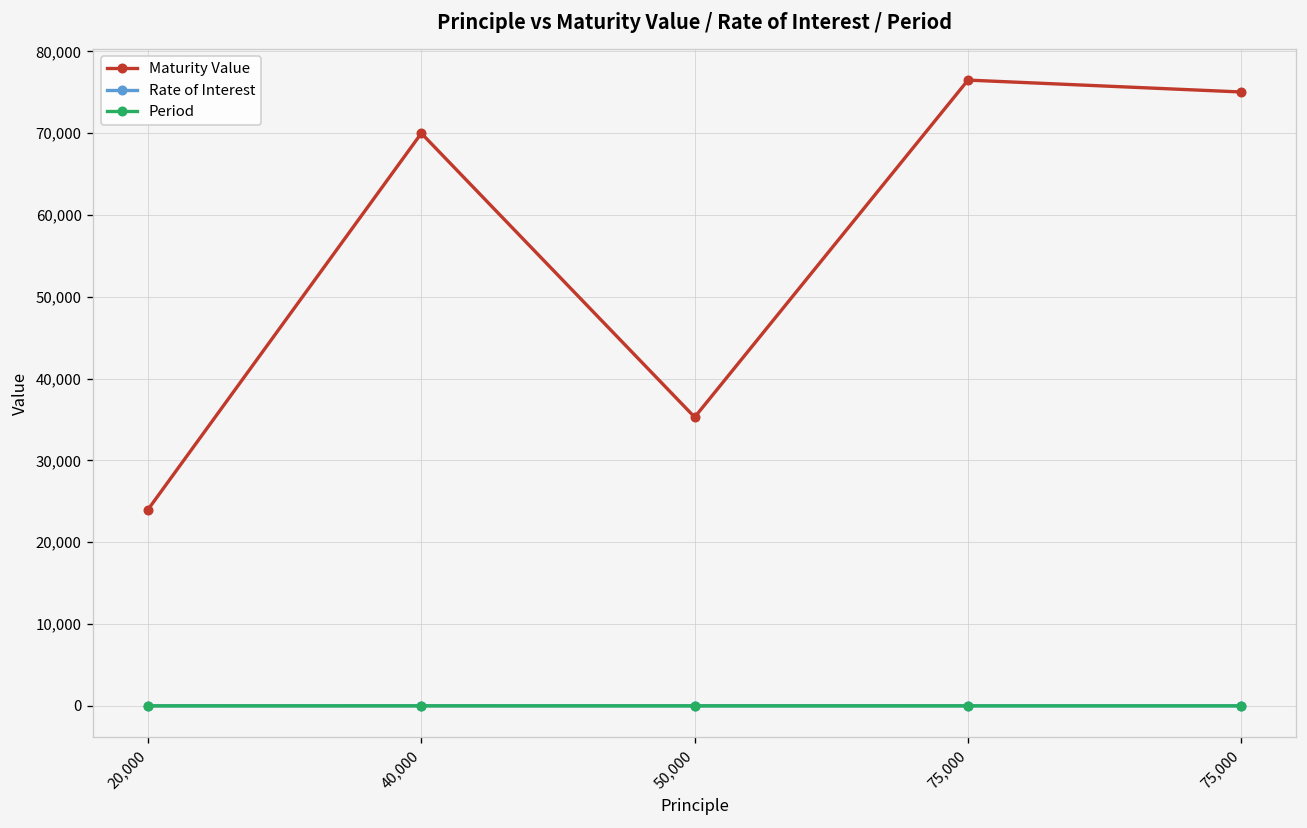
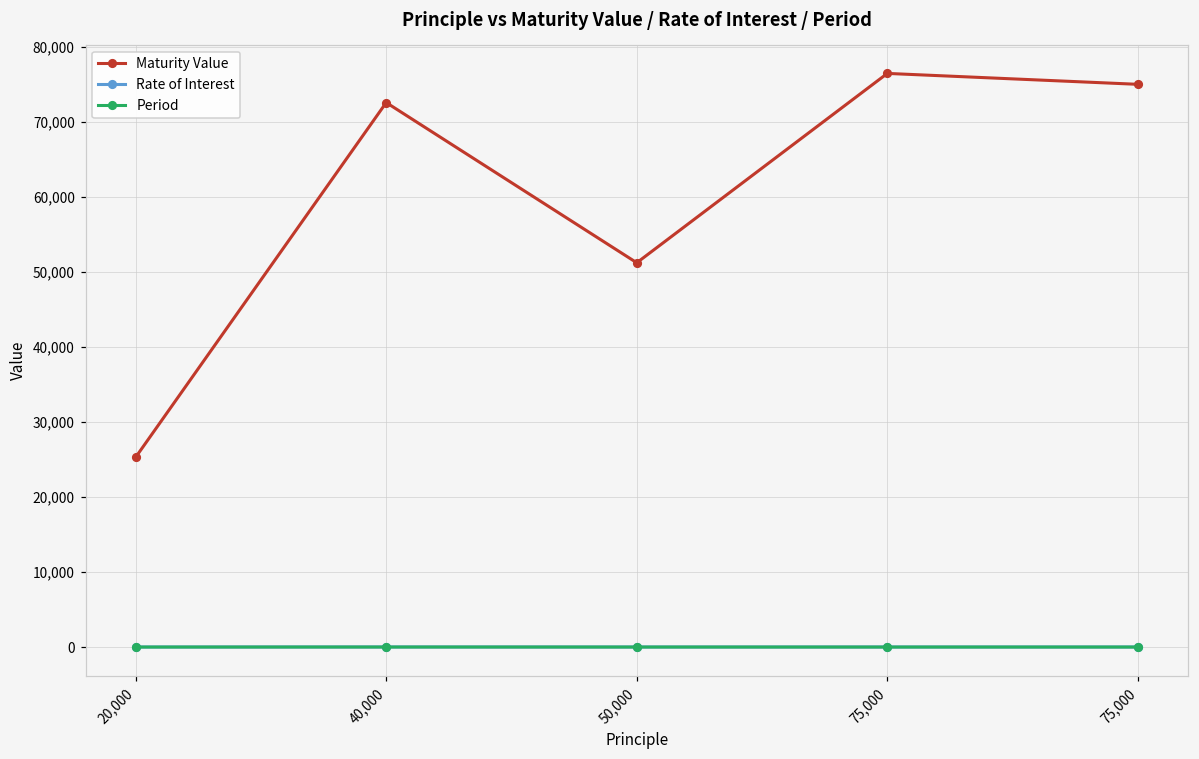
Maturity Value, 20,000: 24,000 -> 25,000
Maturity Value, 40,000: 70,000 -> 73,000
Maturity Value, 50,000: 35,000 -> 51,000
